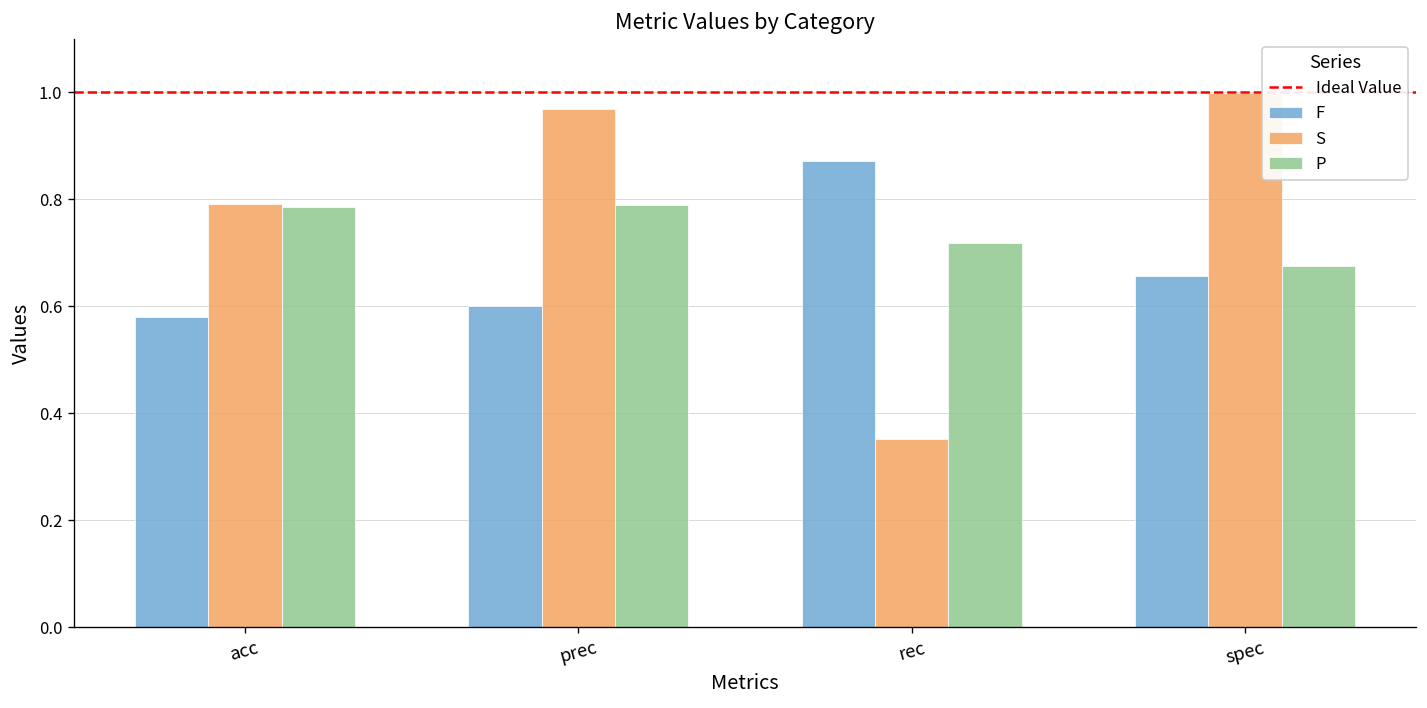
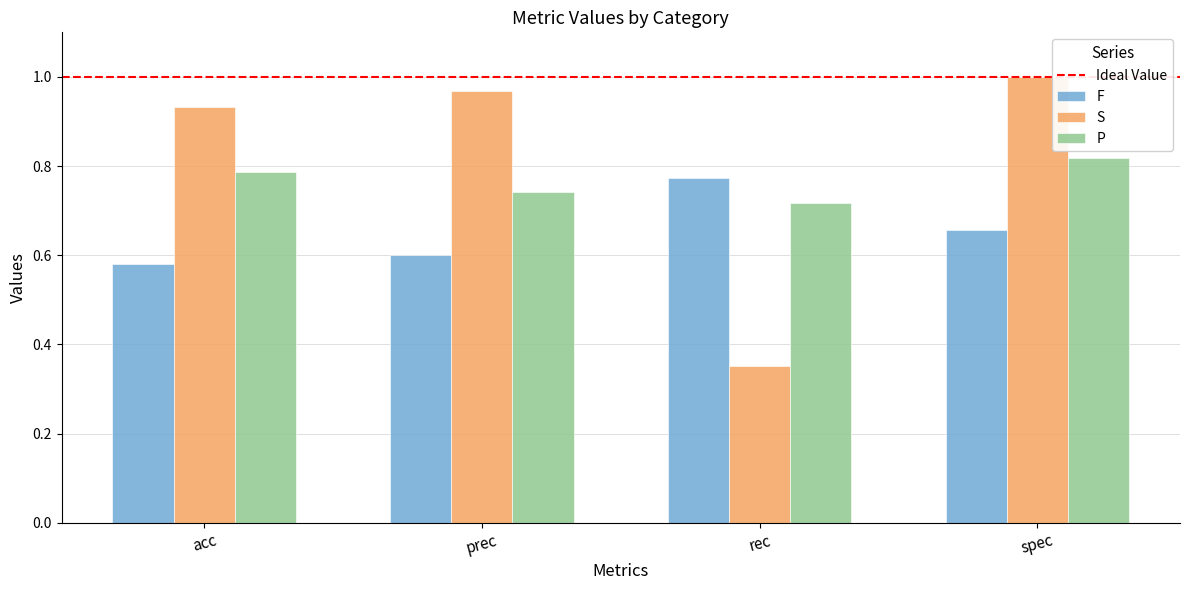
S, acc: 0.79 -> 0.93
P, prec: 0.79 -> 0.74
F, rec: 0.87 -> 0.77
P, spec: 0.67 -> 0.82
